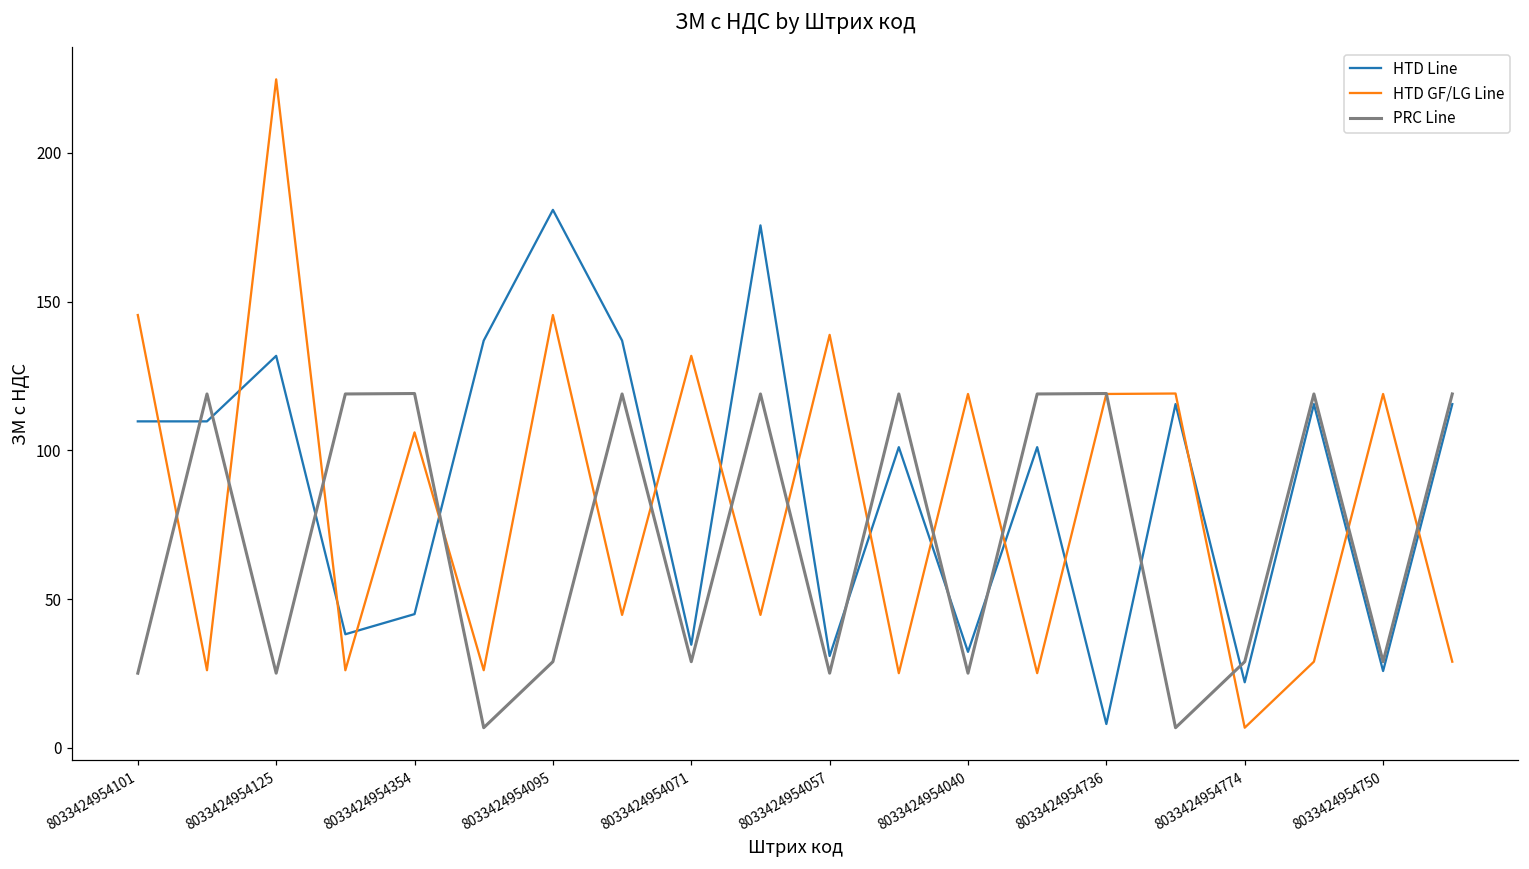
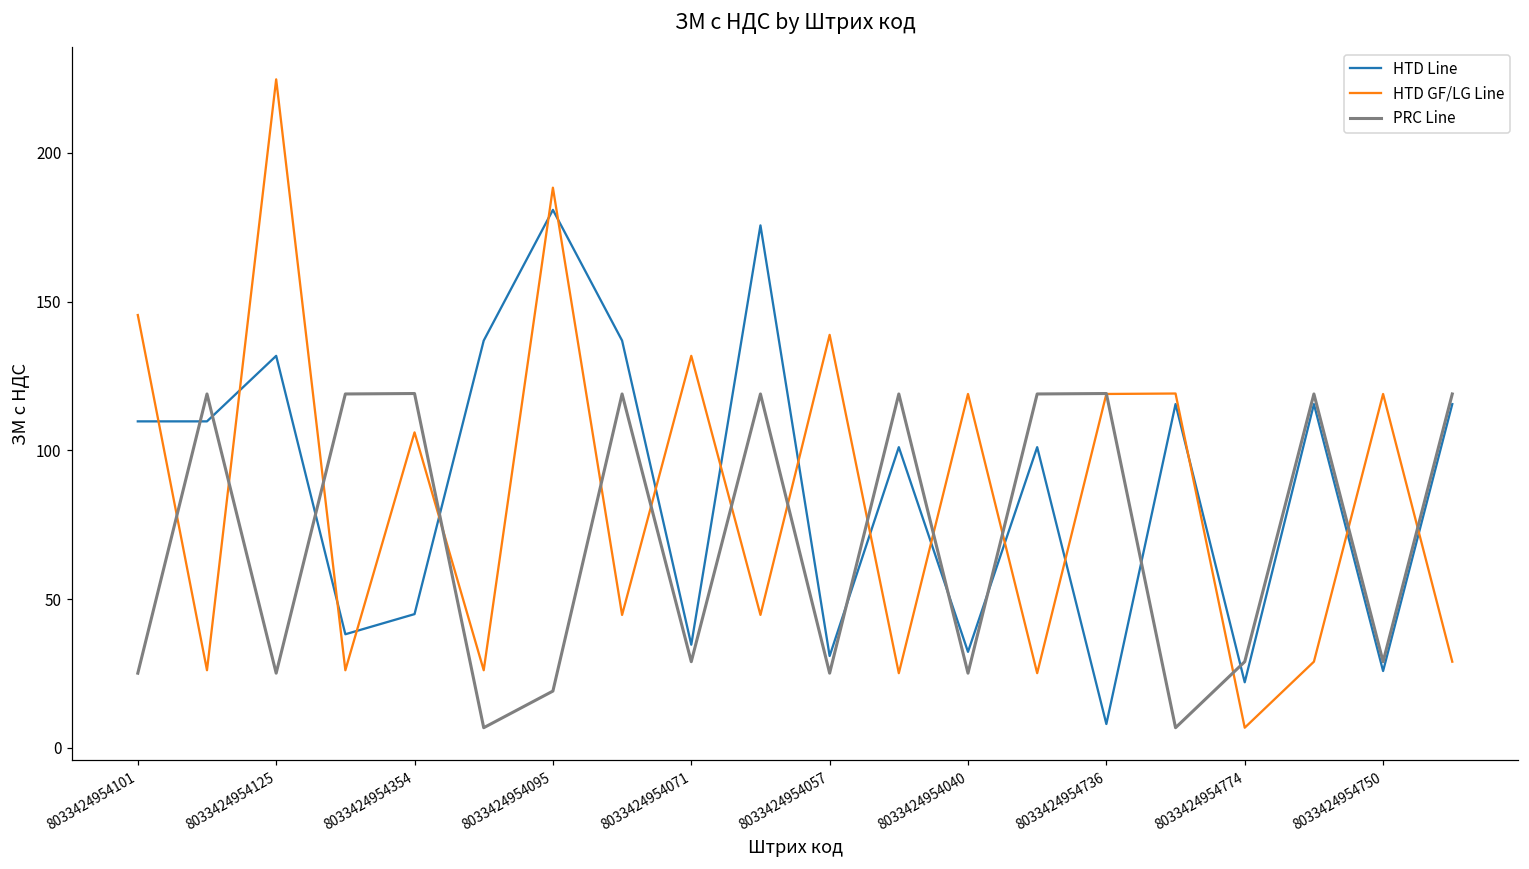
HTD GF/LG Line, 8033424954095: 146 -> 188
PRC Line, 8033424954095: 29 -> 19
